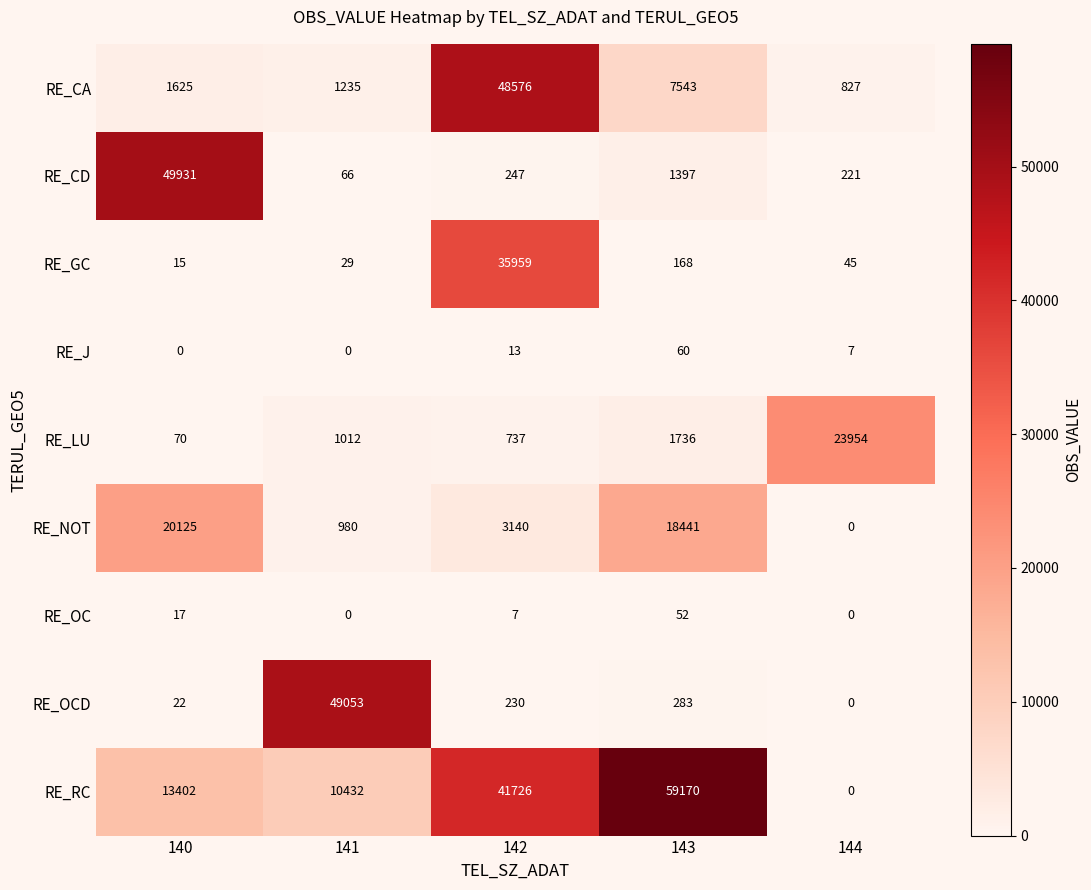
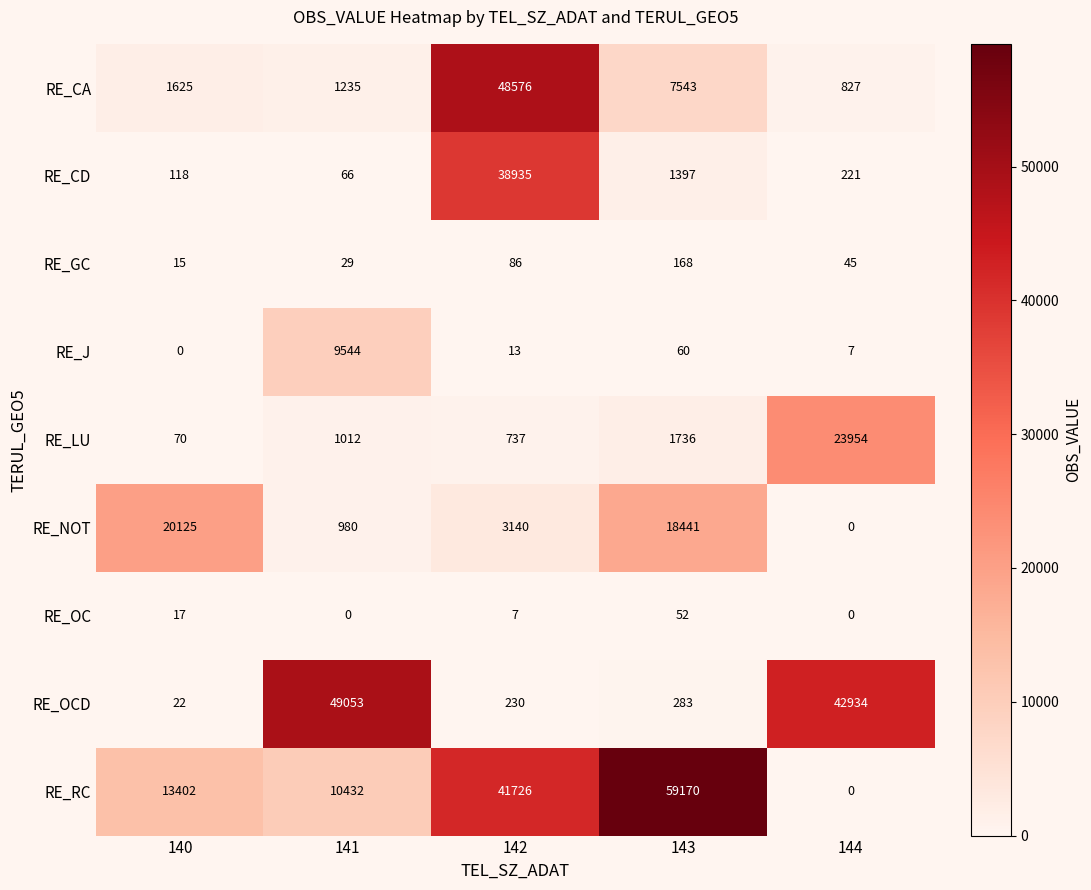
RE_CD, 140: 49931 -> 118
RE_CD, 142: 247 -> 38935
RE_GC, 142: 35959 -> 86
RE_J, 141: 0 -> 9544
RE_OCD, 144: 0 -> 42934
